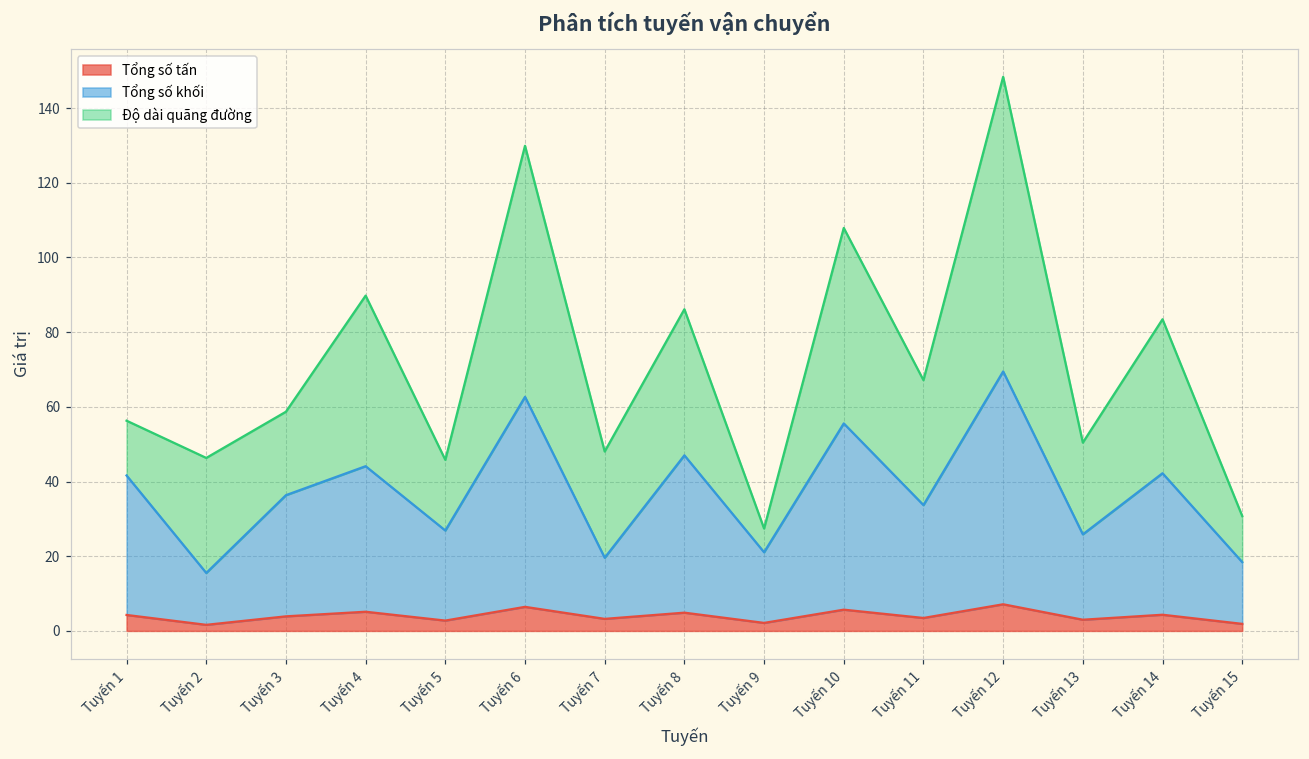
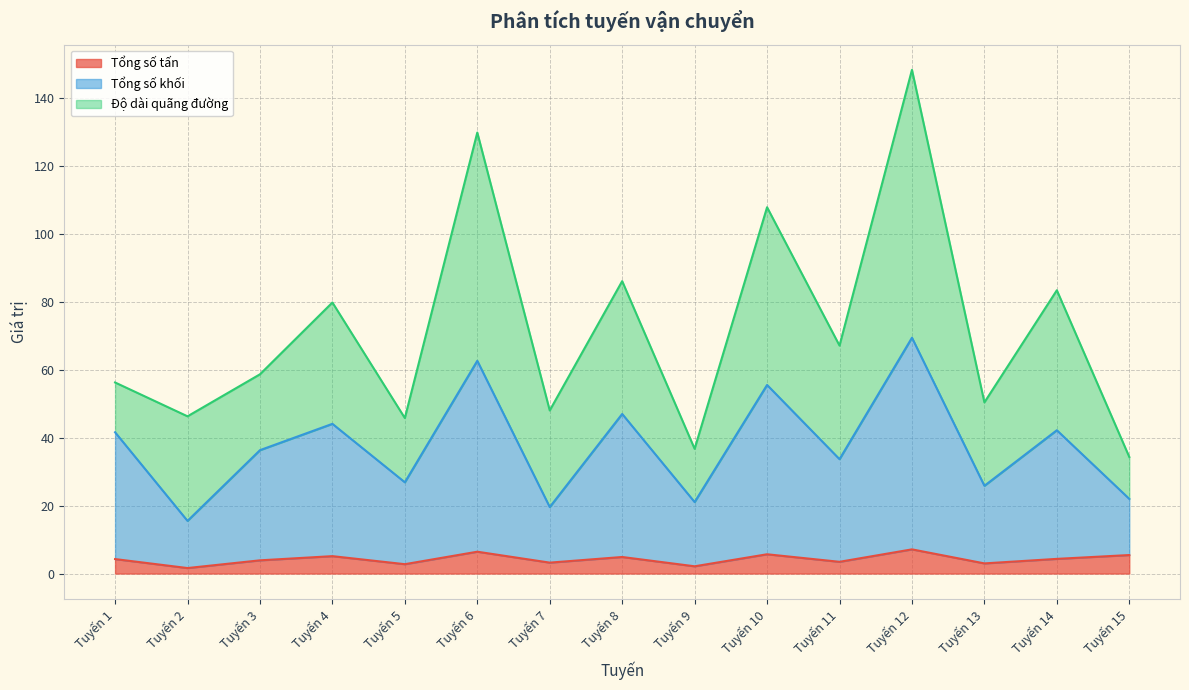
Độ dài quãng đường, Tuyến 4: 46 -> 36
Độ dài quãng đường, Tuyến 9: 6 -> 16
Tổng số tấn, Tuyến 15: 2 -> 5
